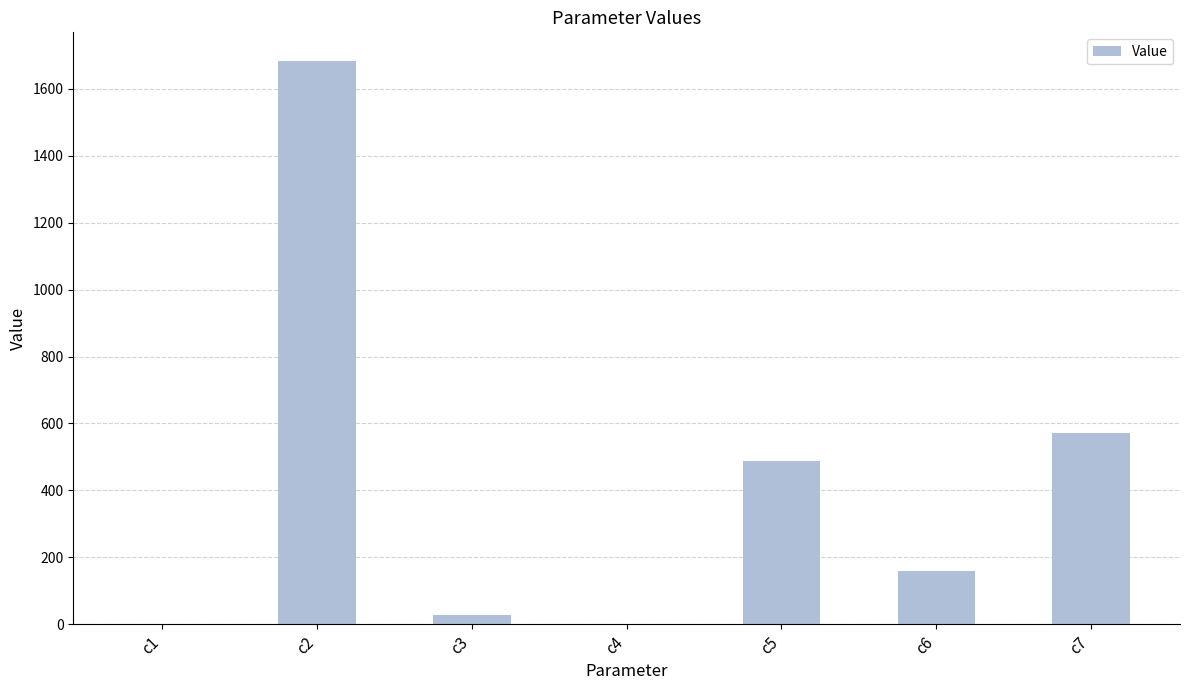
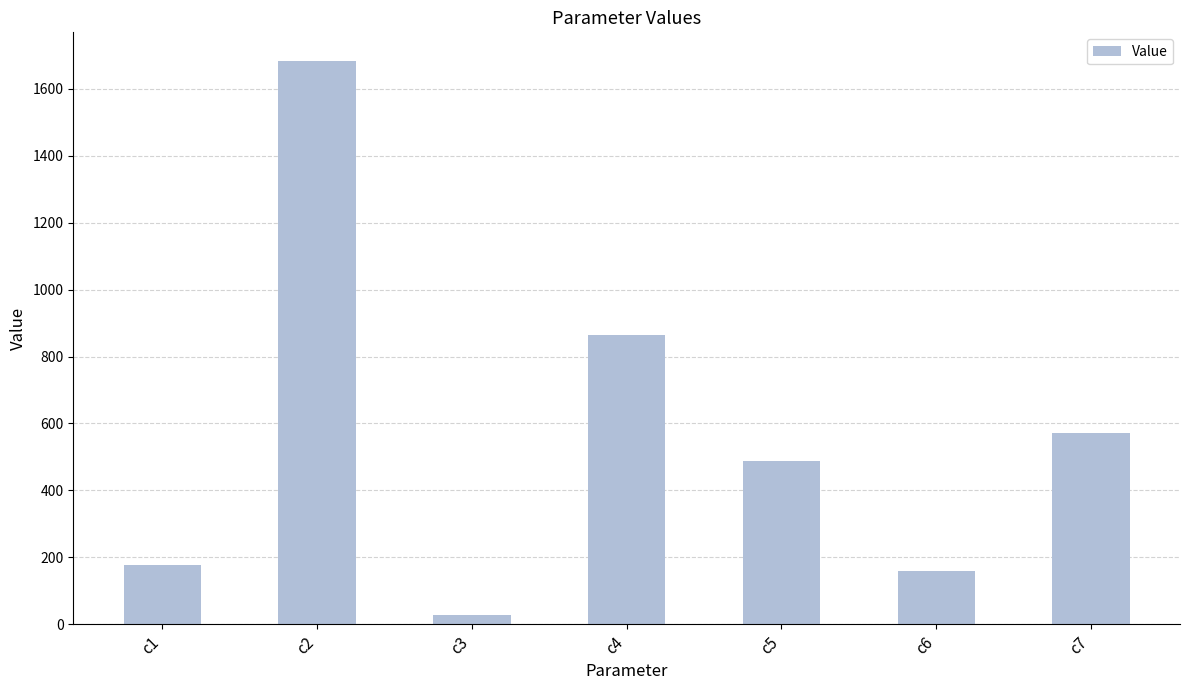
c1: 0 -> 180
c4: 0 -> 870
